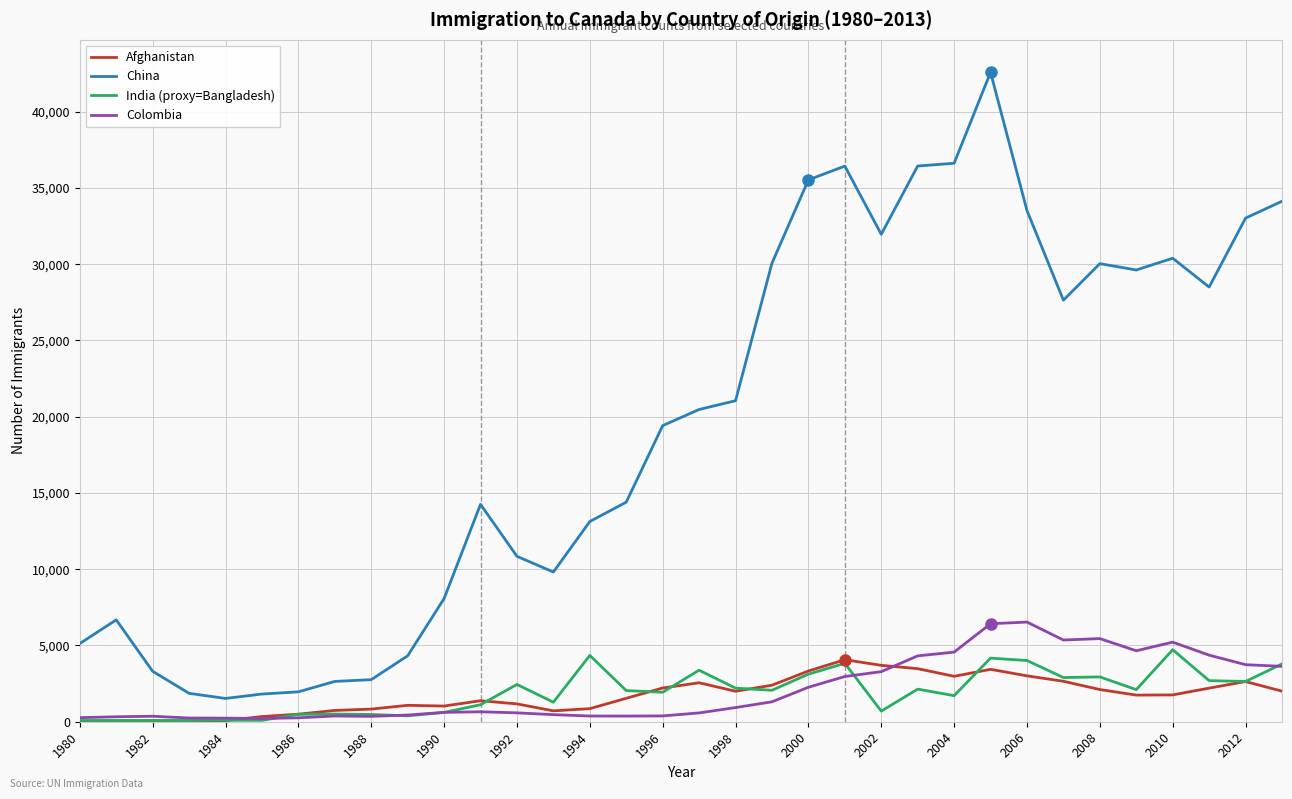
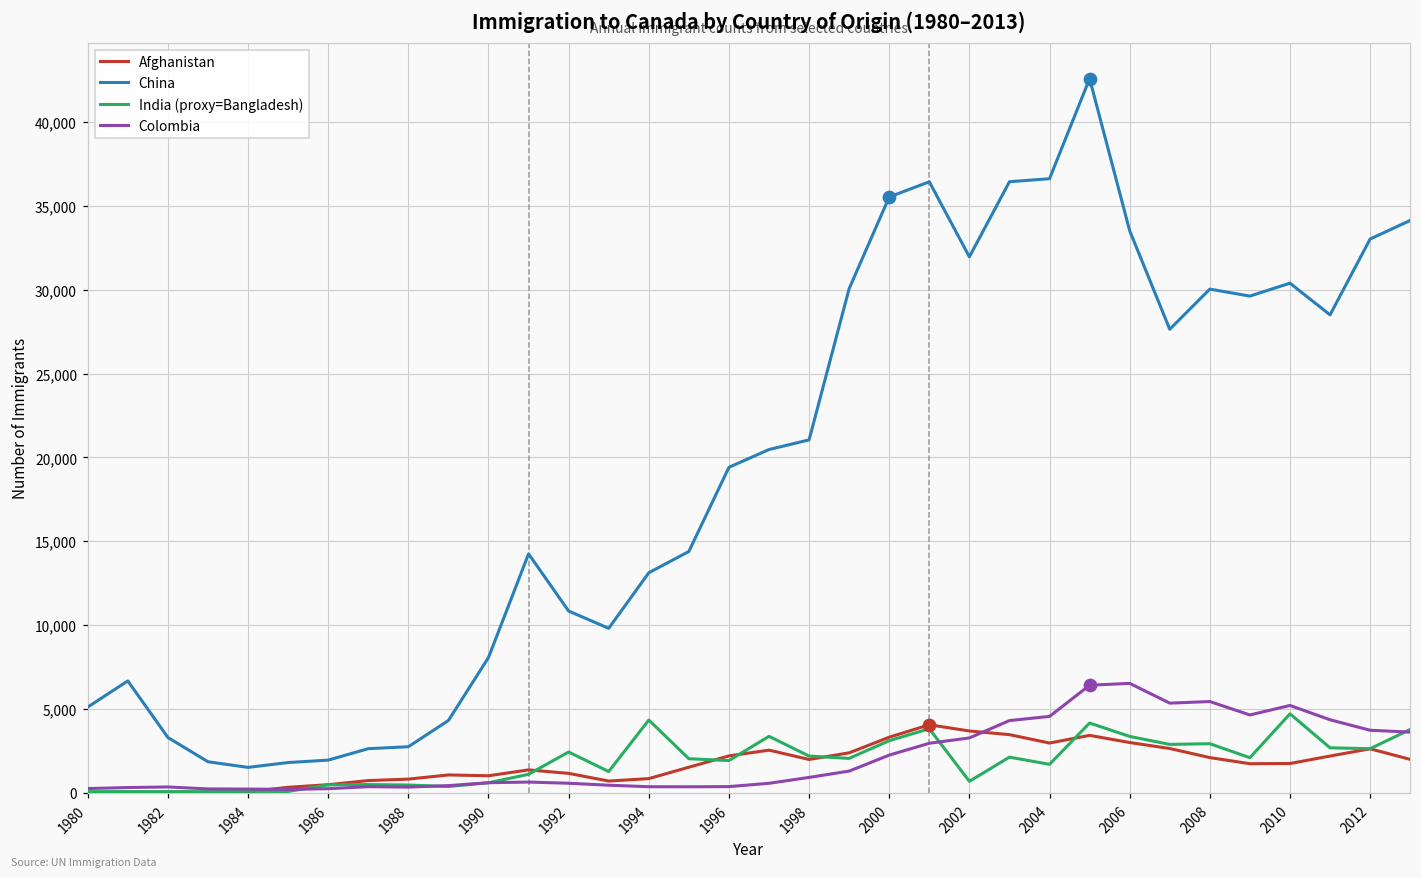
India (proxy=Bangladesh), 2006: 4,000 -> 3,400
